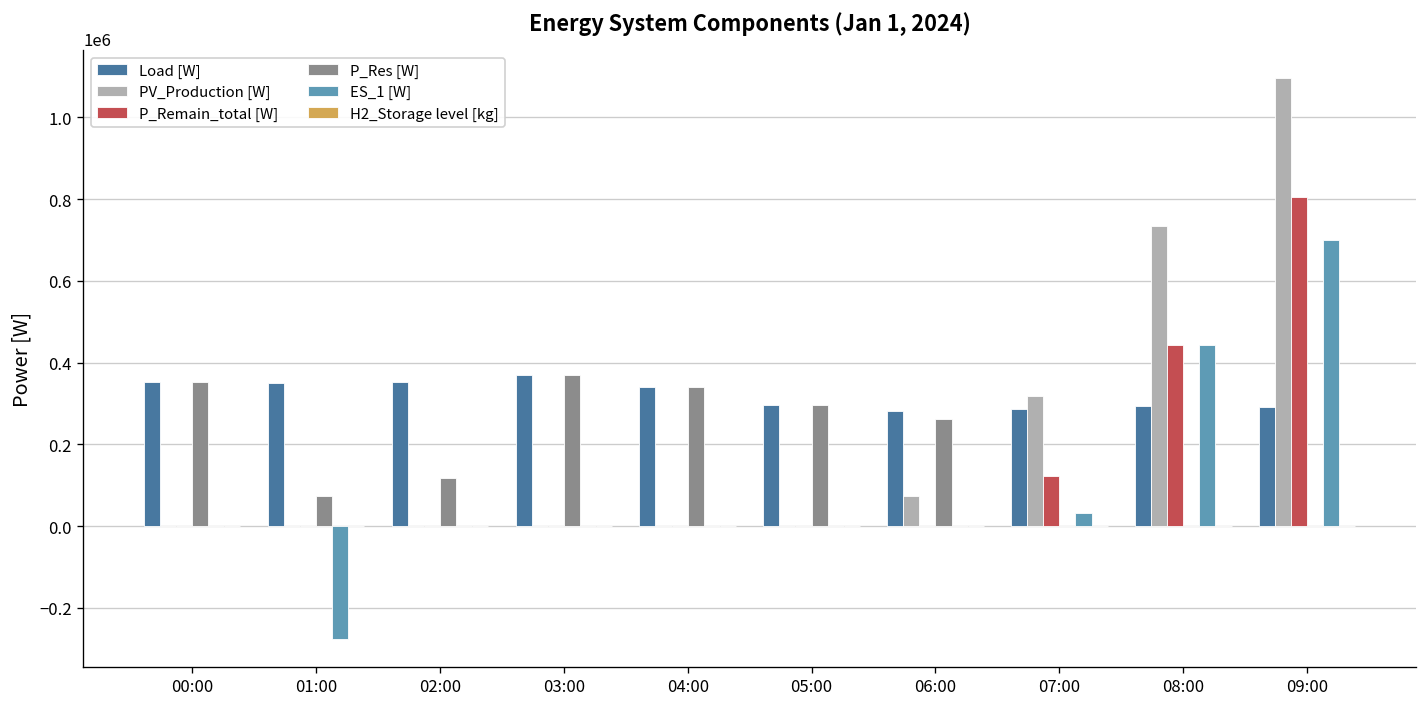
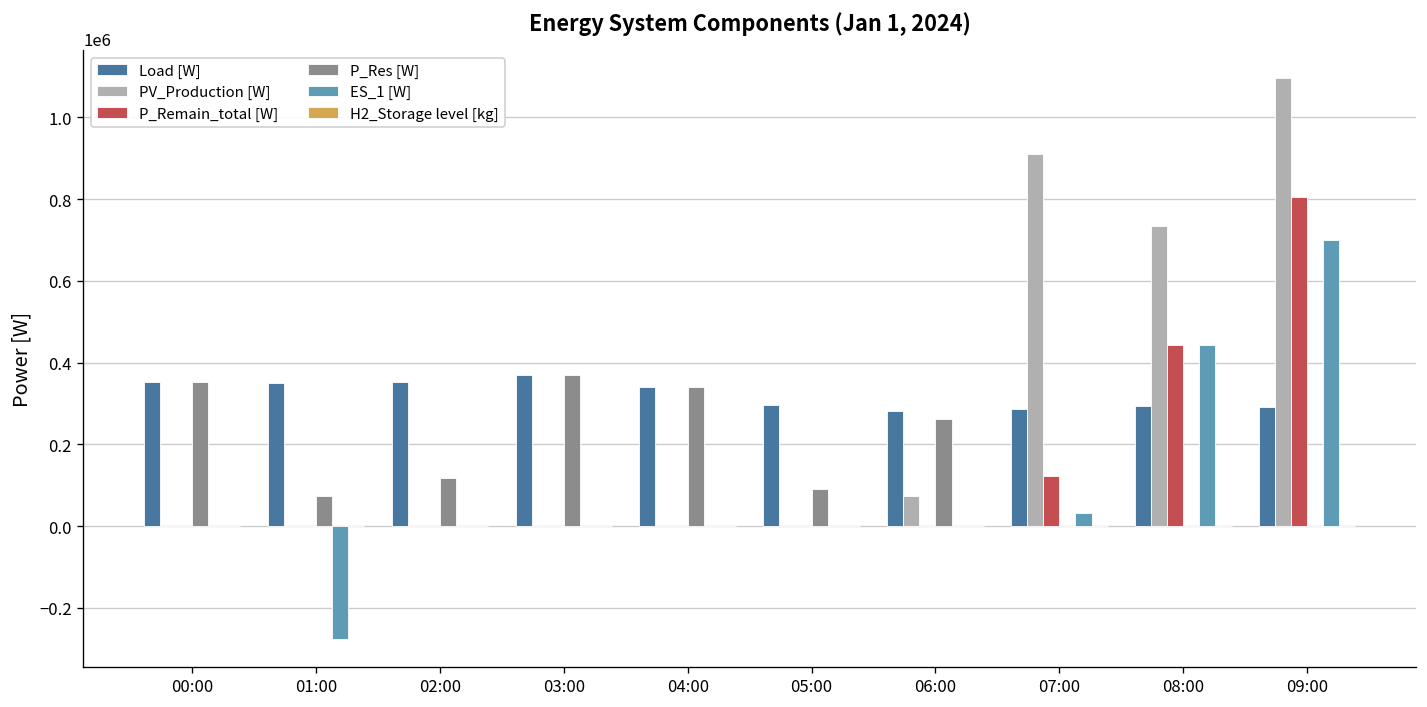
P_Res [W], 05:00: 300000 -> 90000
PV_Production [W], 07:00: 320000 -> 910000
